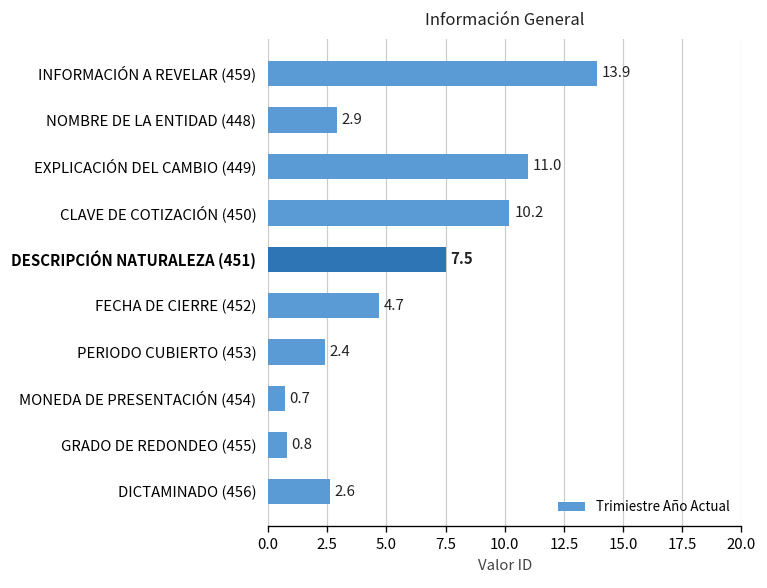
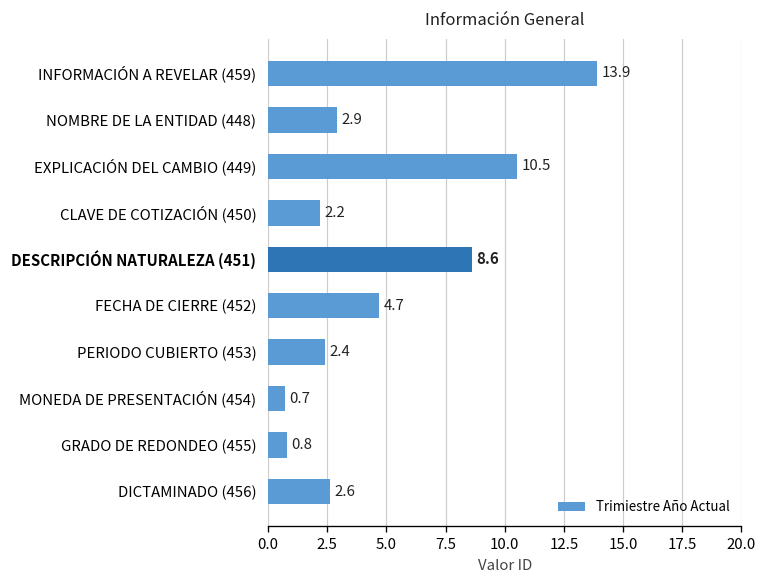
EXPLICACIÓN DEL CAMBIO (449): 11.0 -> 10.5
CLAVE DE COTIZACIÓN (450): 10.2 -> 2.2
DESCRIPCIÓN NATURALEZA (451): 7.5 -> 8.6
